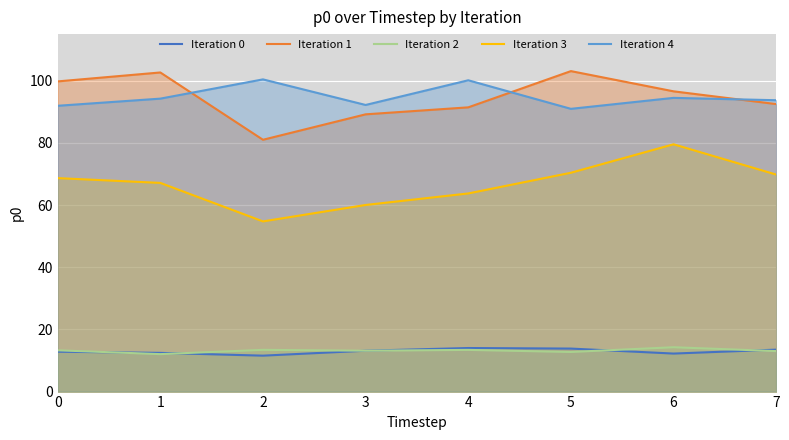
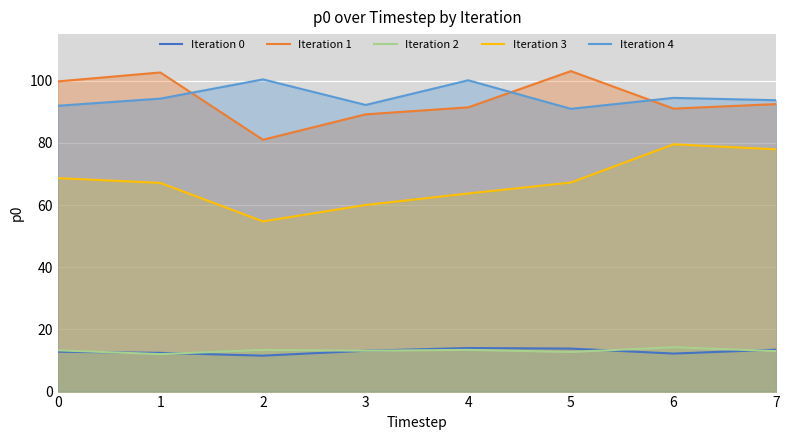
Iteration 3, 5: 70 -> 67
Iteration 1, 6: 97 -> 91
Iteration 3, 7: 70 -> 78
